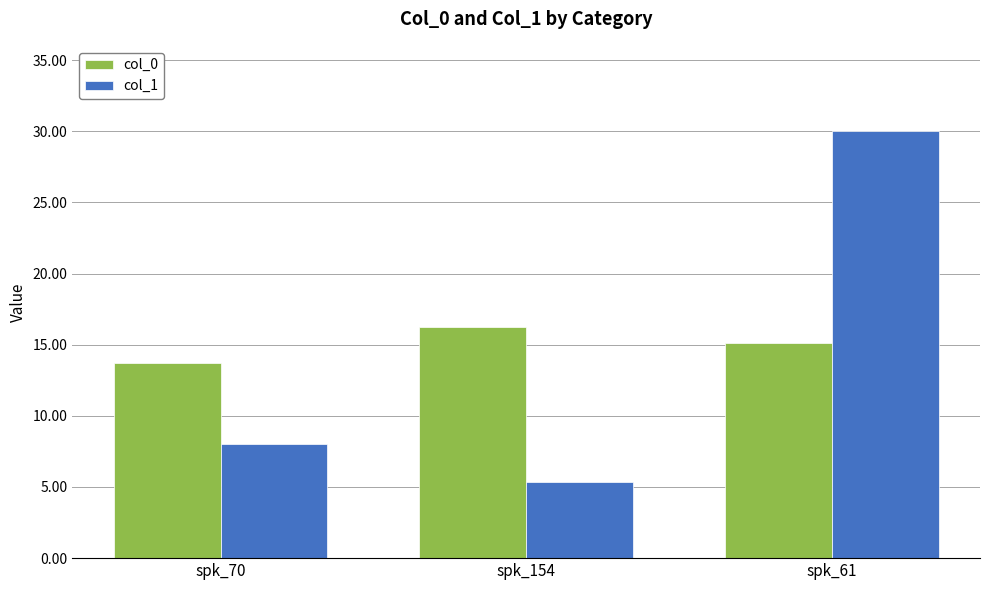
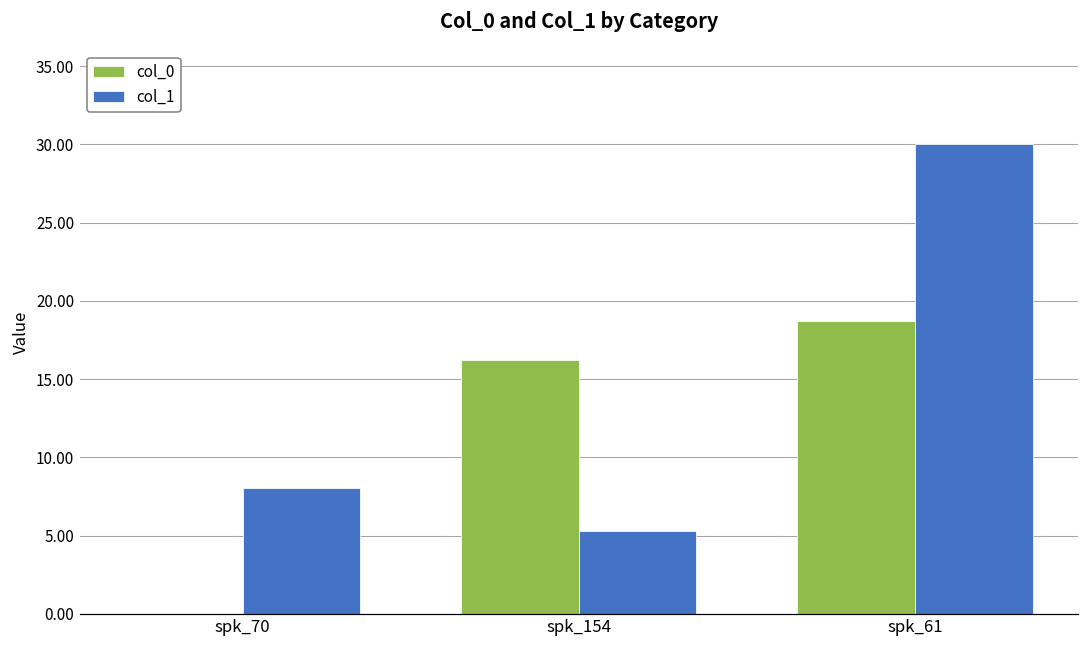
col_0, spk_70: 13.7 -> 0.0
col_0, spk_61: 15.2 -> 18.7
